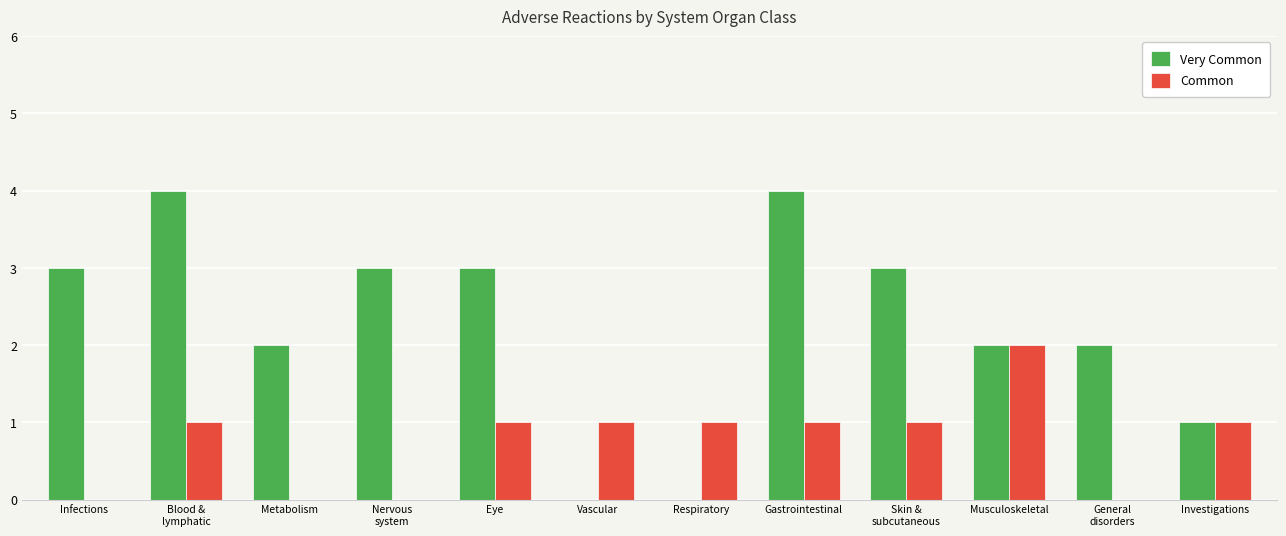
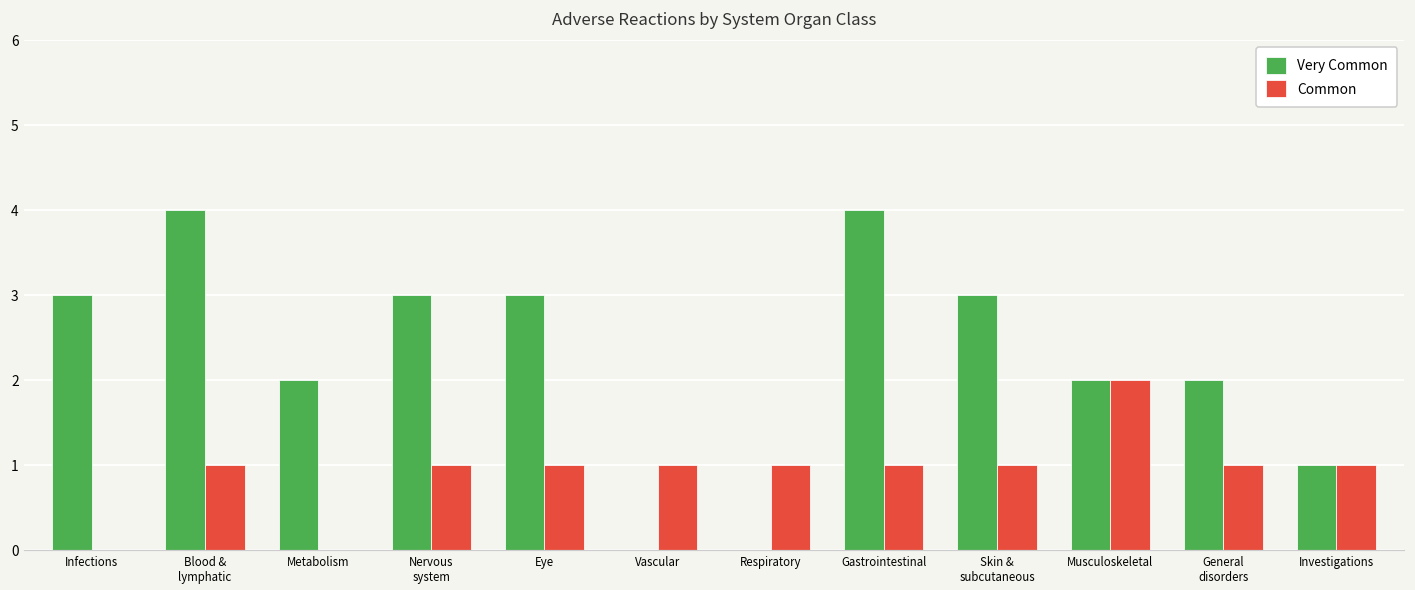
Common, Nervous system: 0 -> 1
Common, General disorders: 0 -> 1
